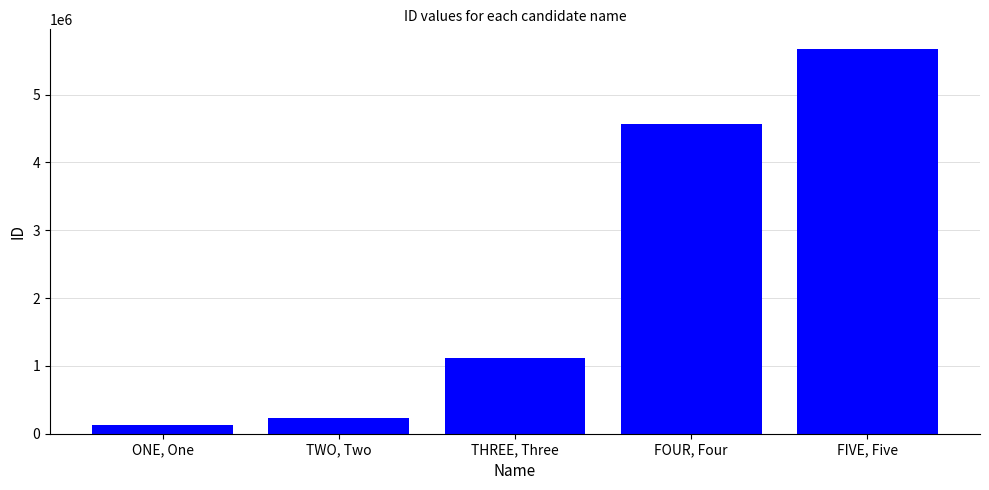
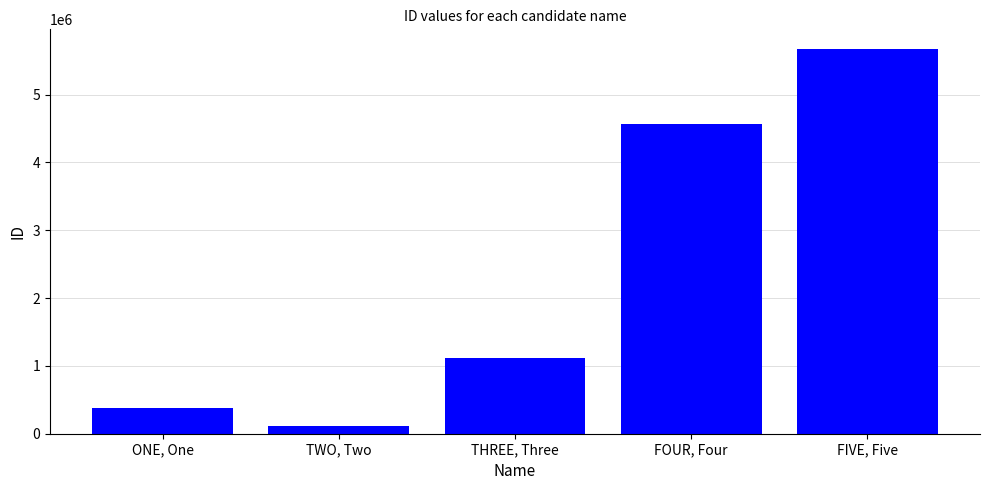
ONE, One: 100000 -> 400000
TWO, Two: 200000 -> 100000
